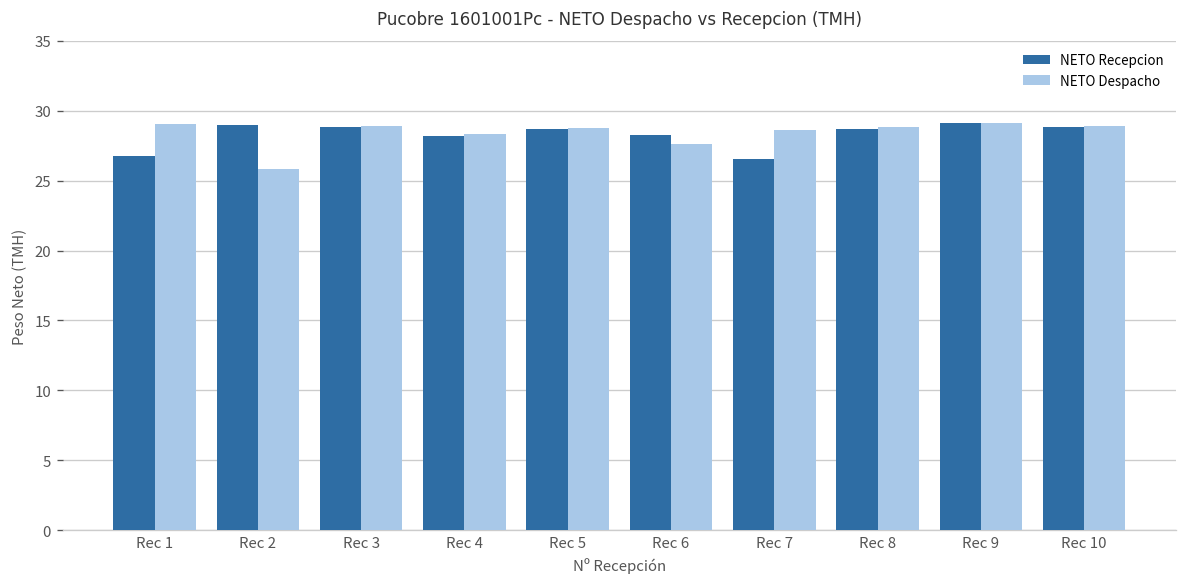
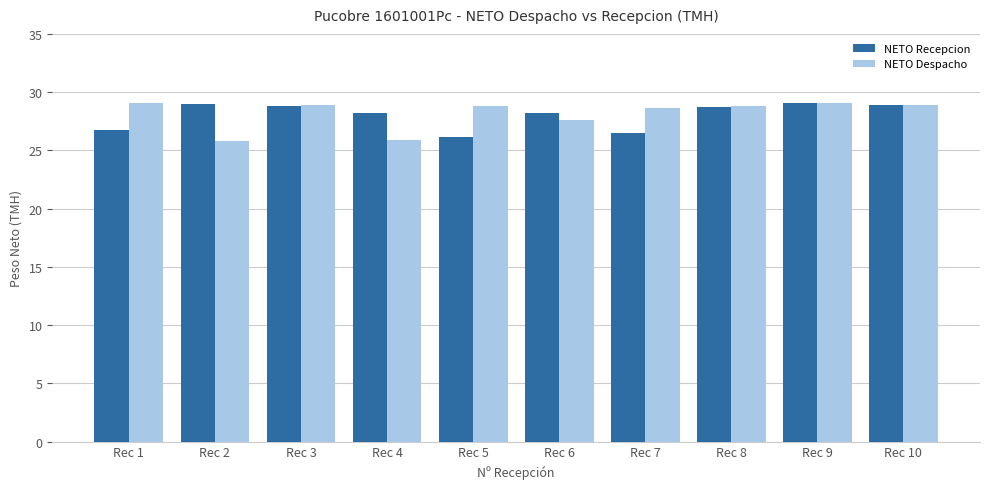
NETO Despacho, Rec 4: 28.3 -> 25.9
NETO Recepcion, Rec 5: 28.7 -> 26.2
